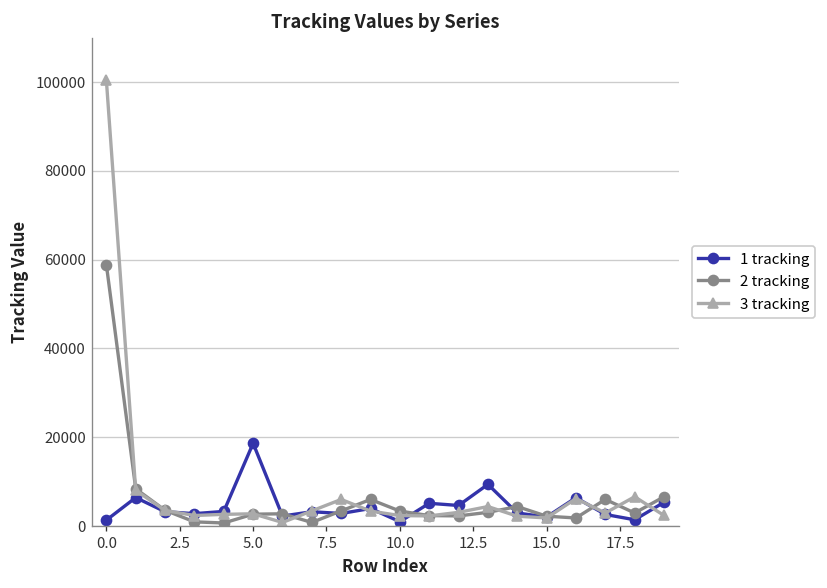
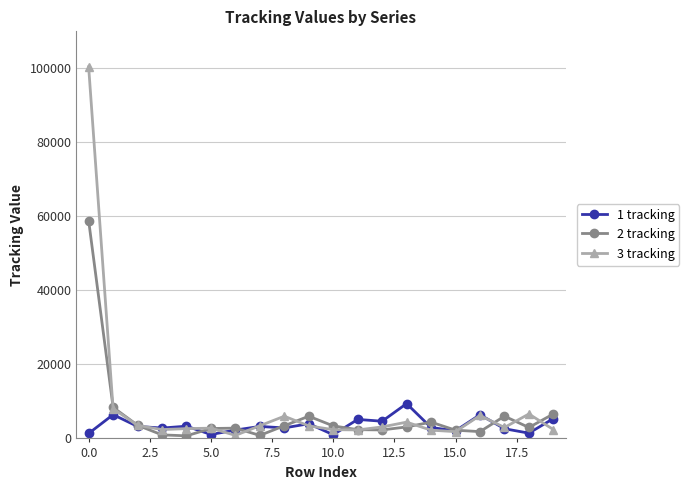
1 tracking, 5.0: 19000 -> 1000
